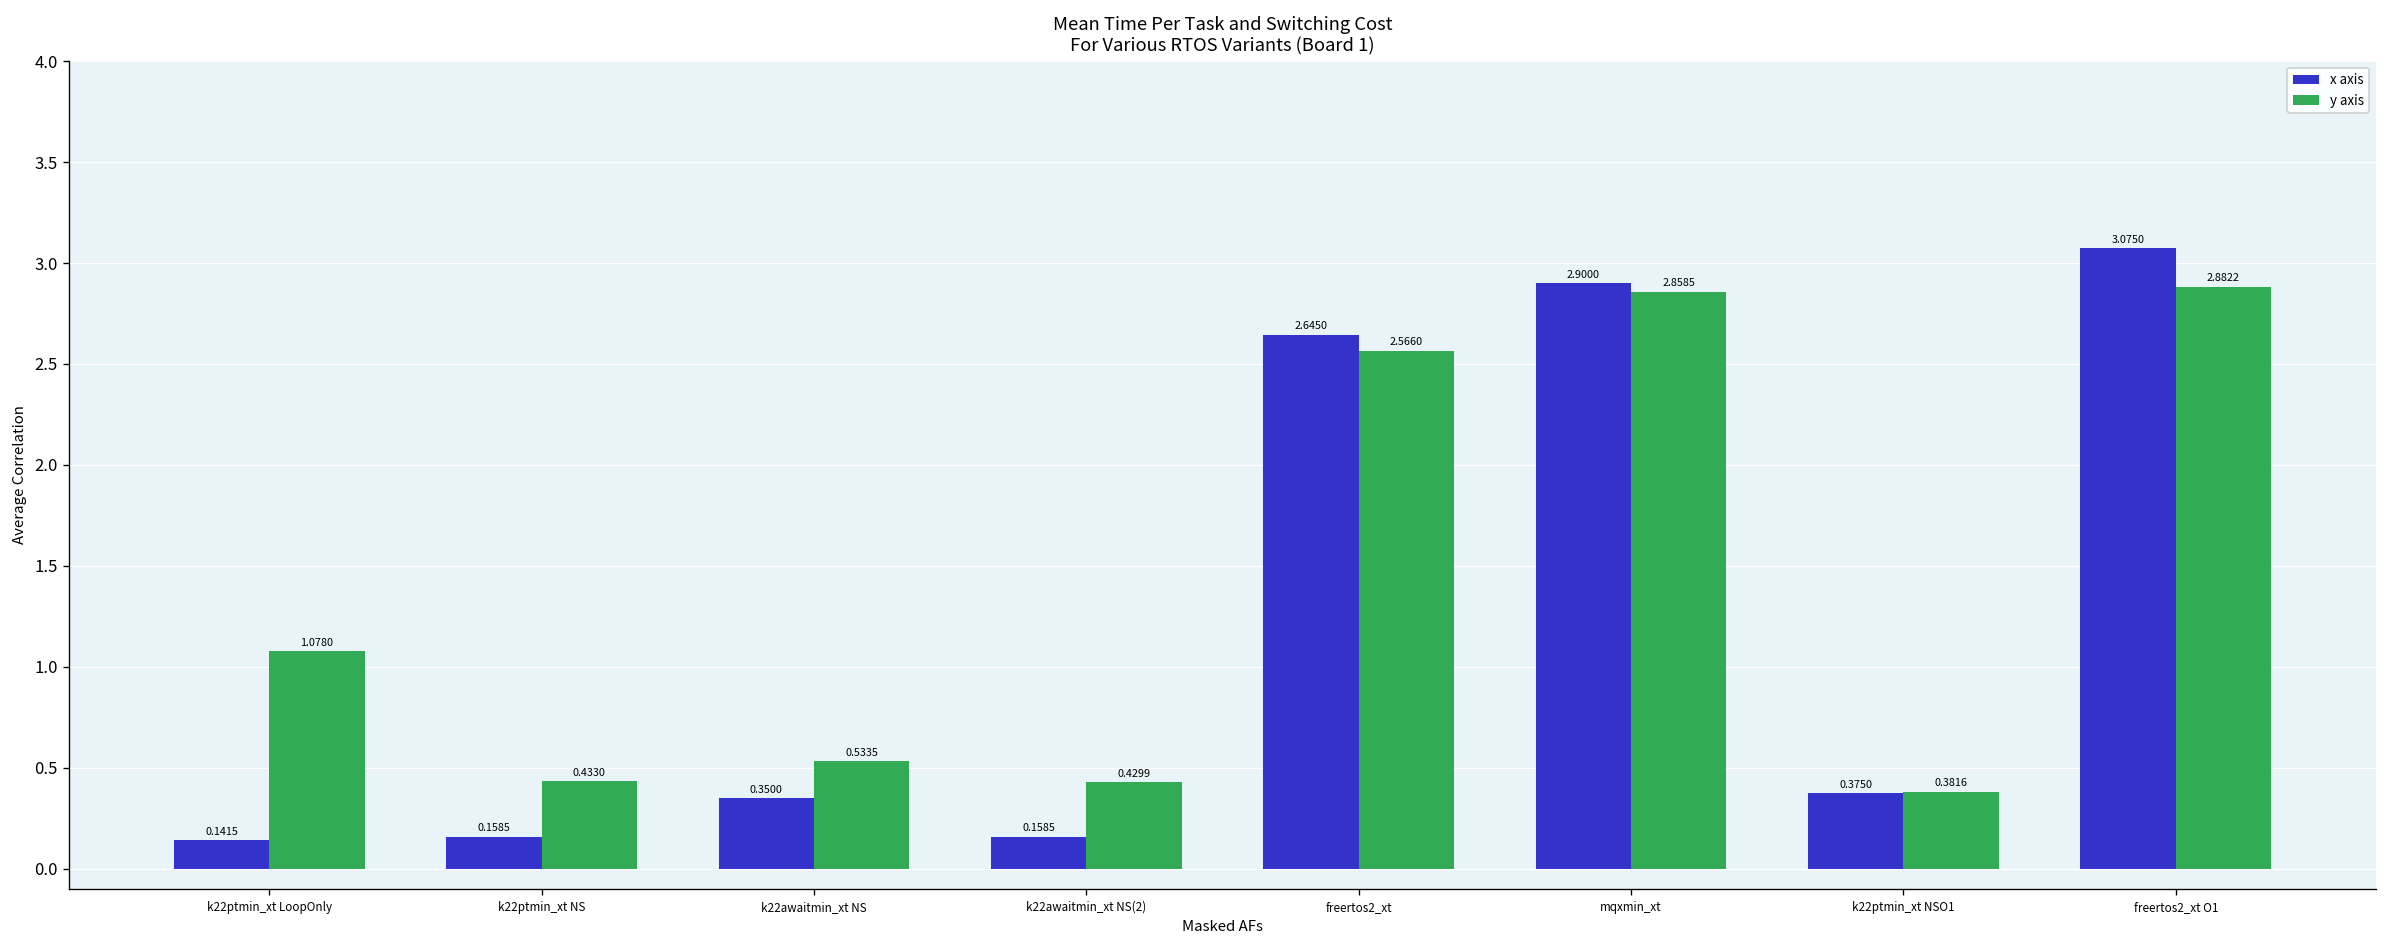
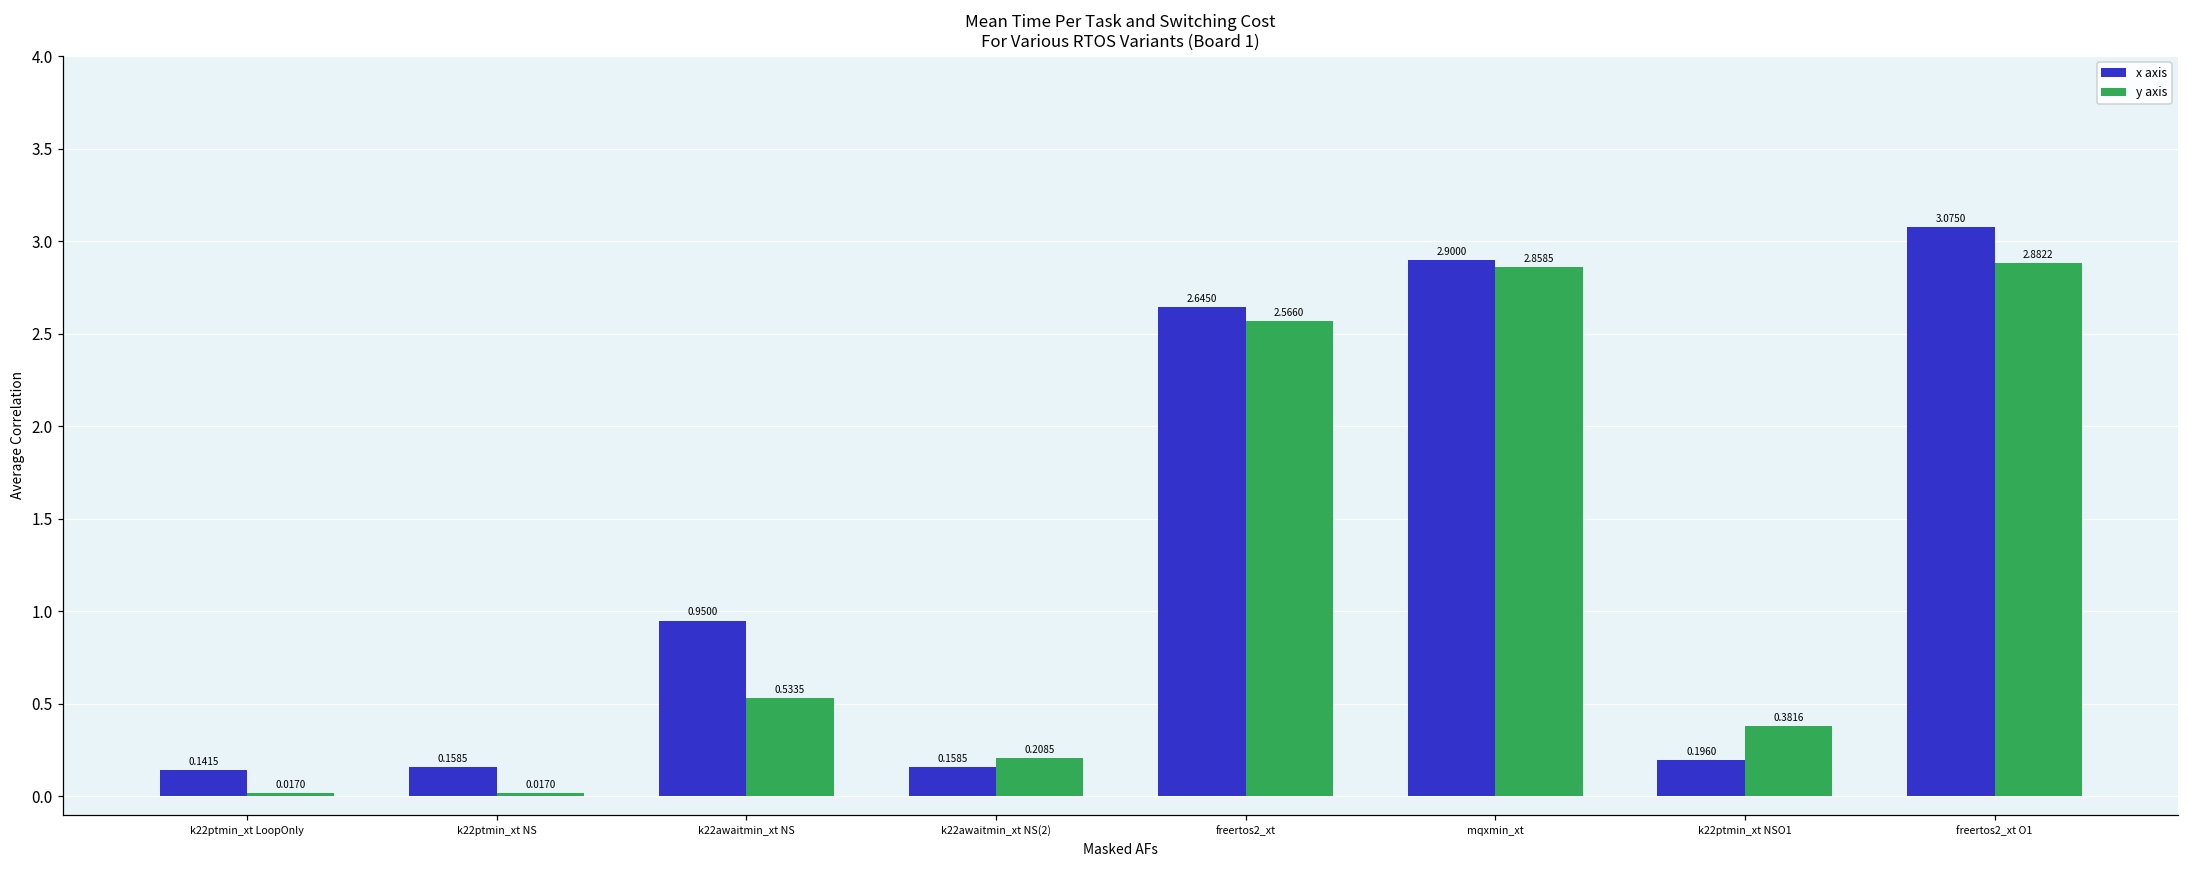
y axis, k22ptmin_xt LoopOnly: 1.0780 -> 0.0170
y axis, k22ptmin_xt NS: 0.4330 -> 0.0170
x axis, k22awaitmin_xt NS: 0.3500 -> 0.9500
y axis, k22awaitmin_xt NS(2): 0.4299 -> 0.2085
x axis, k22ptmin_xt NSO1: 0.3750 -> 0.1960
